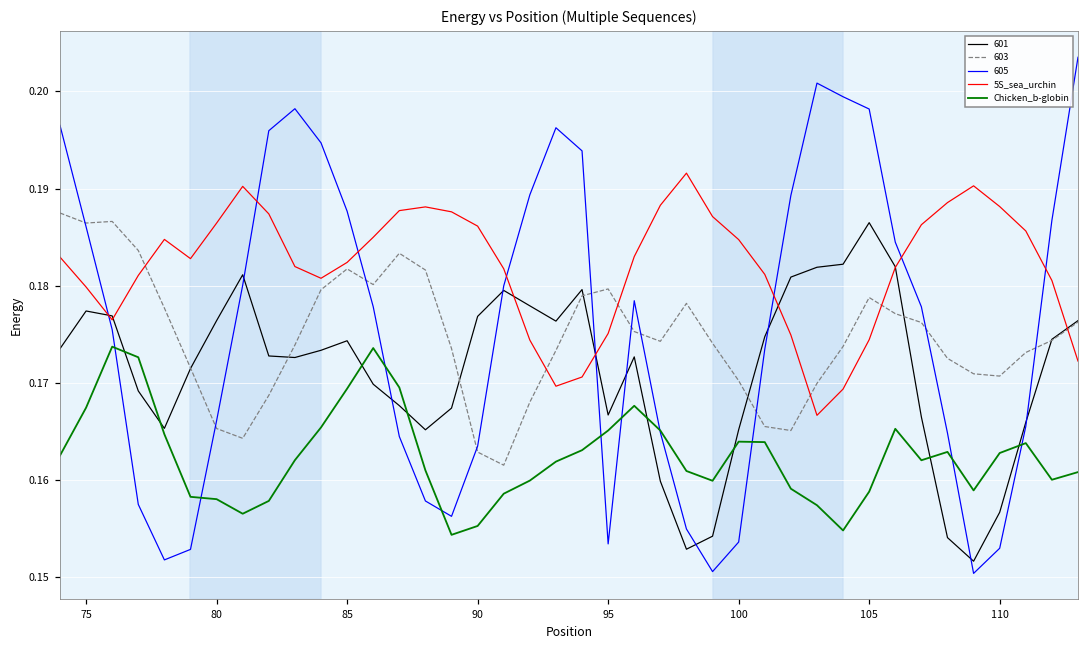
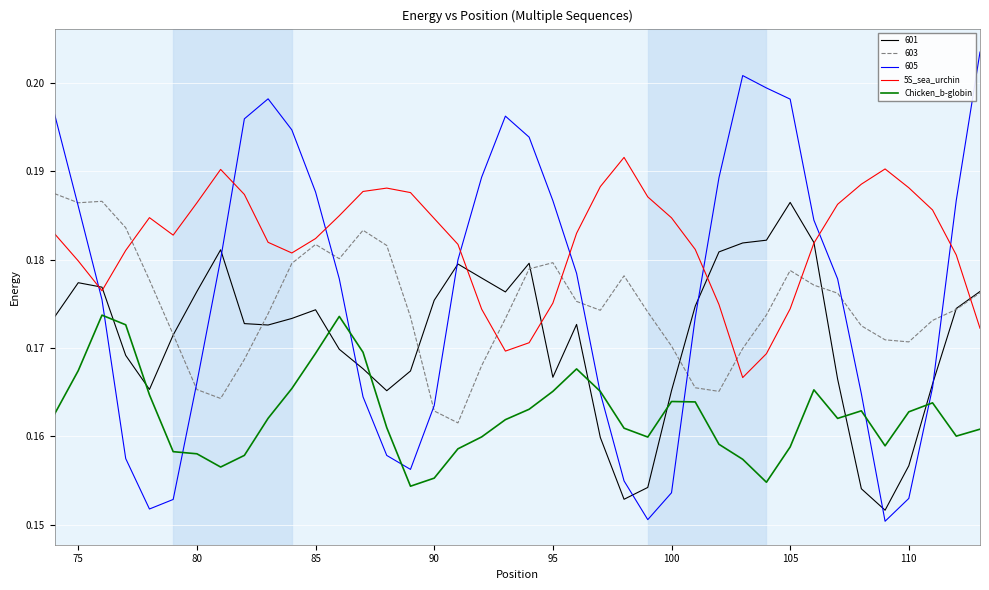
601, 90: 0.177 -> 0.175
5S_sea_urchin, 90: 0.186 -> 0.185
605, 95: 0.153 -> 0.187
